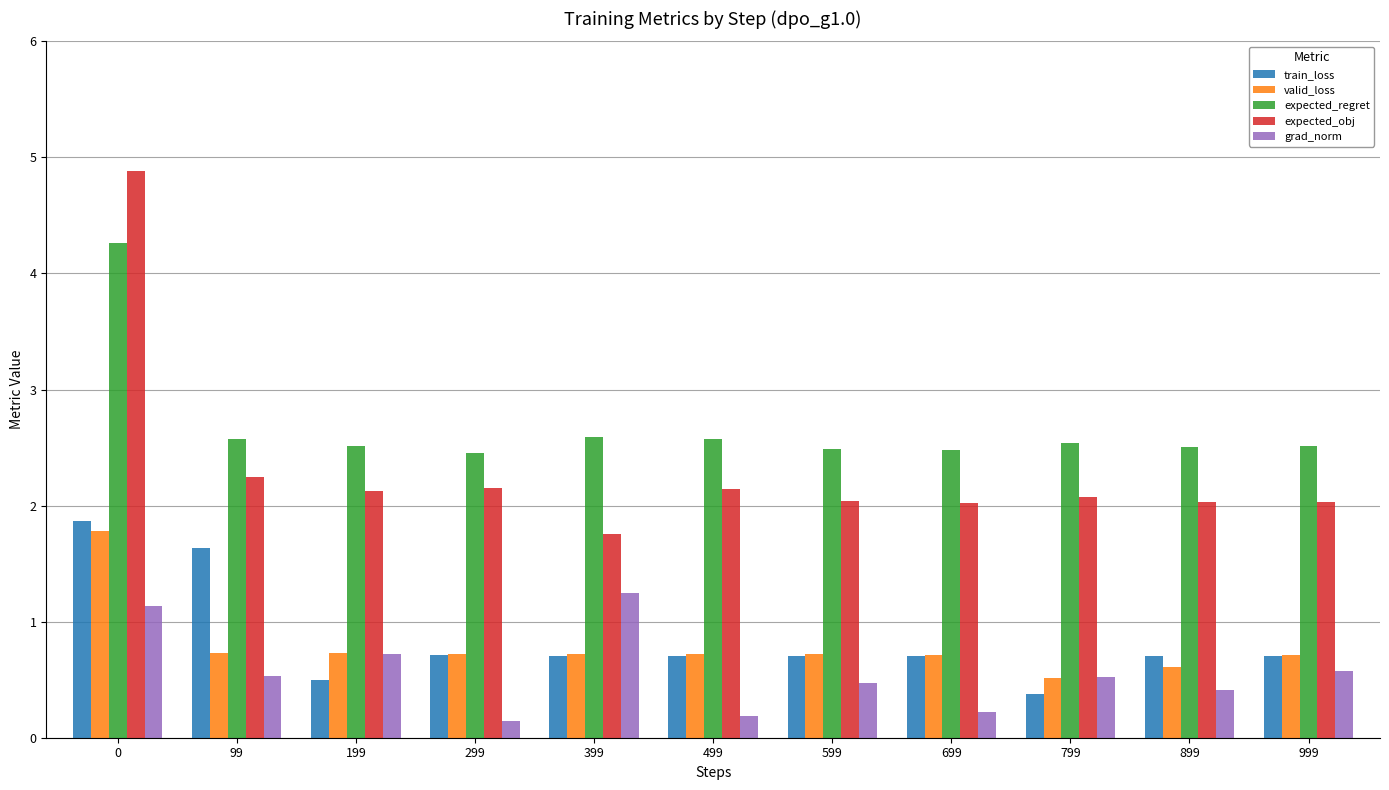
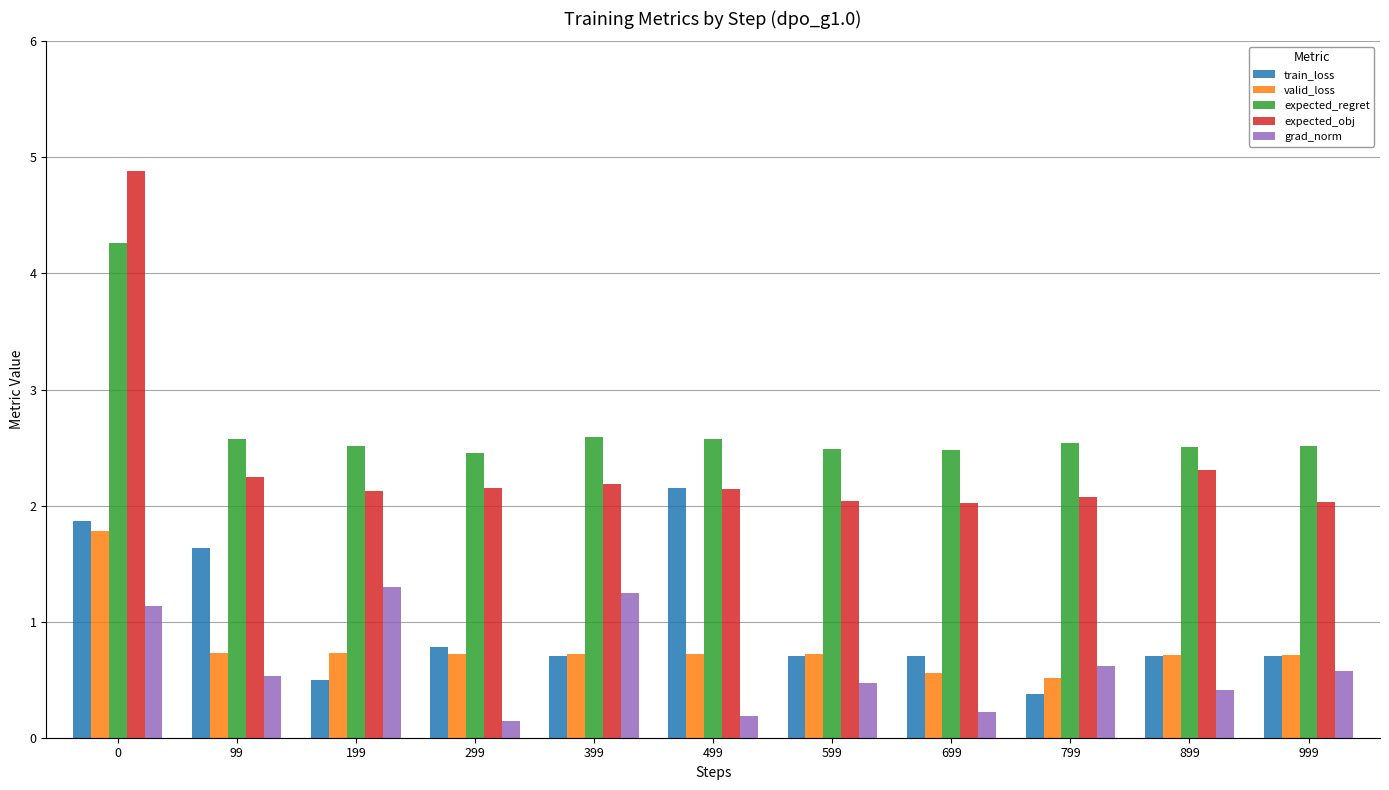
grad_norm, 199: 0.72 -> 1.30
train_loss, 299: 0.71 -> 0.78
expected_obj, 399: 1.76 -> 2.18
train_loss, 499: 0.71 -> 2.15
valid_loss, 699: 0.72 -> 0.56
grad_norm, 799: 0.52 -> 0.62
valid_loss, 899: 0.61 -> 0.71
expected_obj, 899: 2.03 -> 2.31
